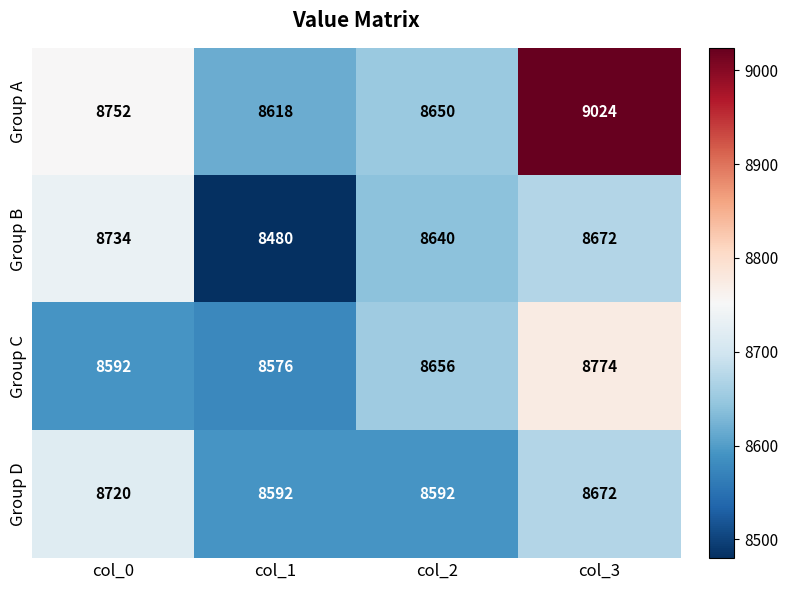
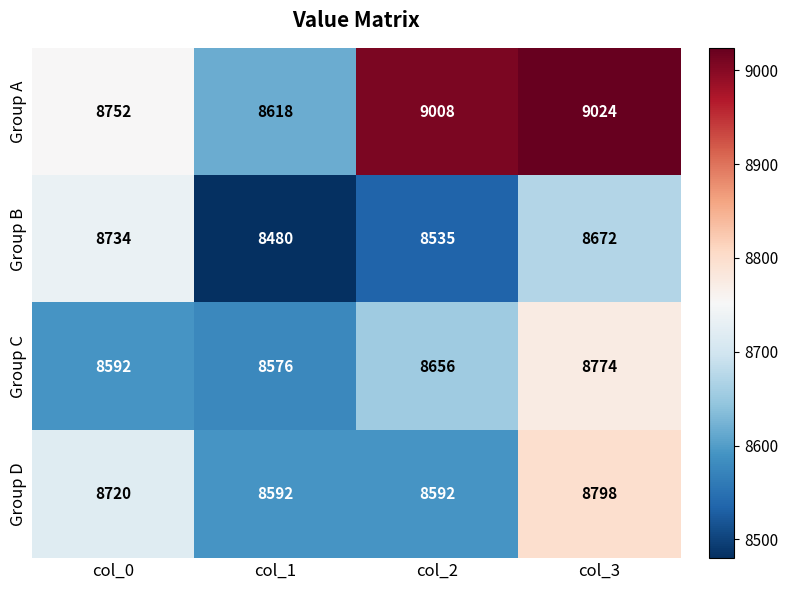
Group A, col_2: 8650 -> 9008
Group B, col_2: 8640 -> 8535
Group D, col_3: 8672 -> 8798
